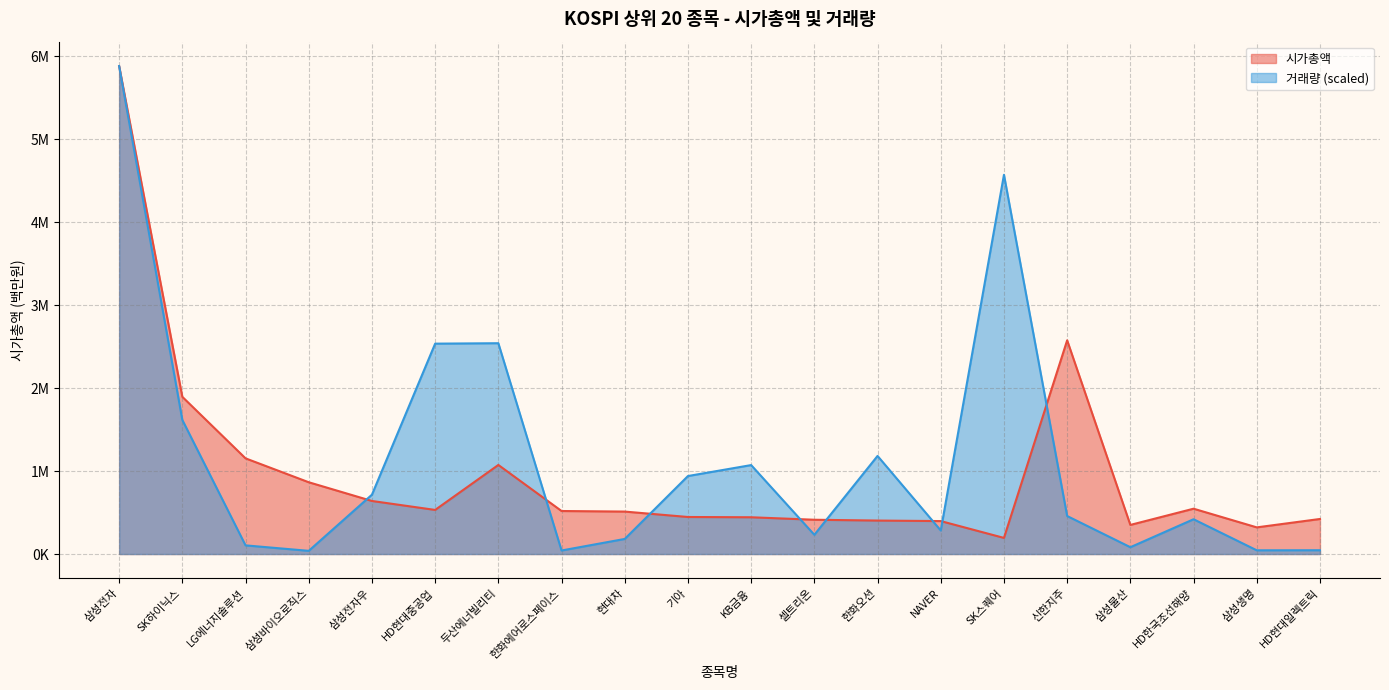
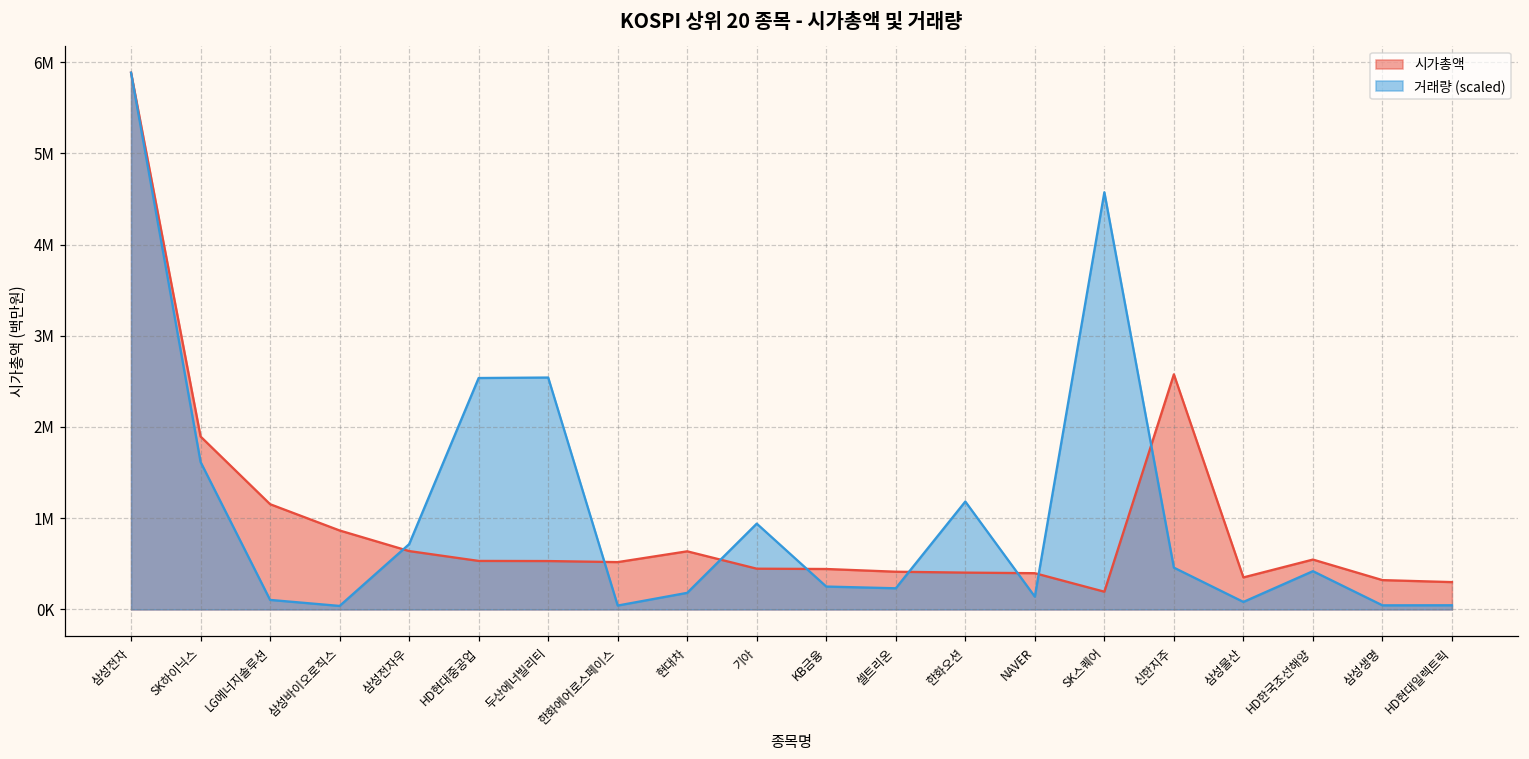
시가총액, 두산에너빌리티: 1100000 -> 500000
시가총액, 현대차: 500000 -> 600000
거래량 (scaled), KB금융: 1100000 -> 300000
거래량 (scaled), NAVER: 300000 -> 100000
시가총액, HD현대일렉트릭: 400000 -> 300000
